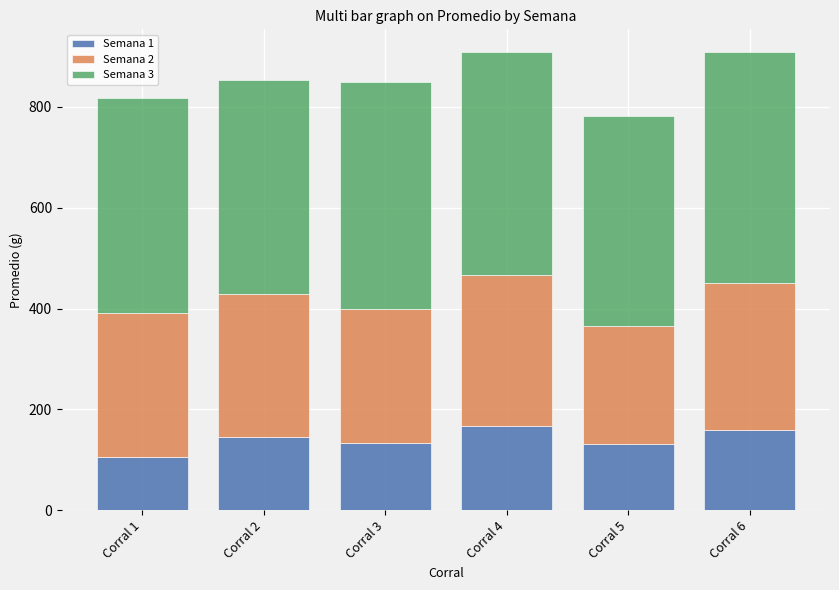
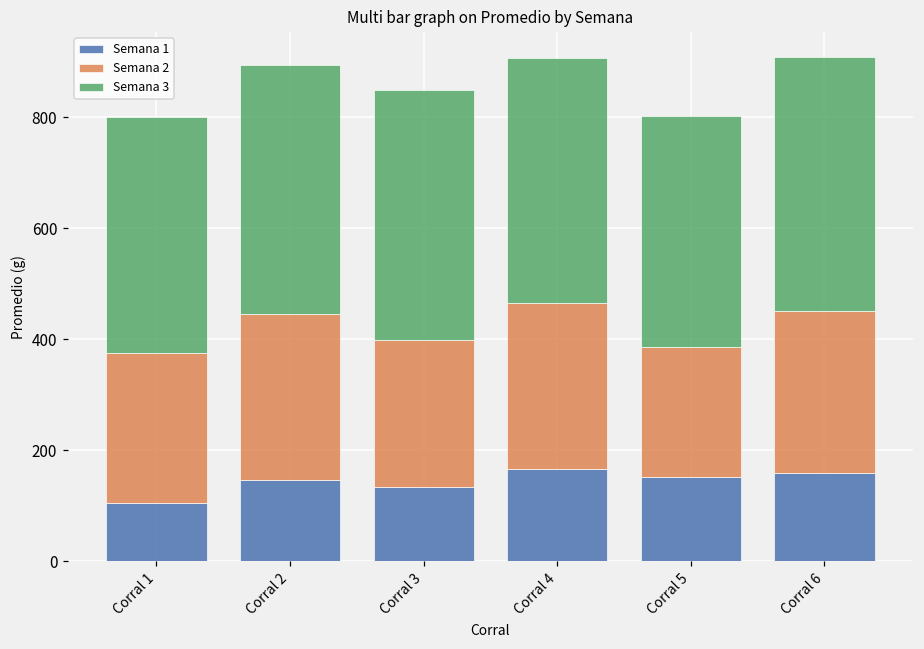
Semana 2, Corral 1: 290 -> 270
Semana 2, Corral 2: 280 -> 300
Semana 3, Corral 2: 420 -> 450
Semana 1, Corral 5: 130 -> 150
